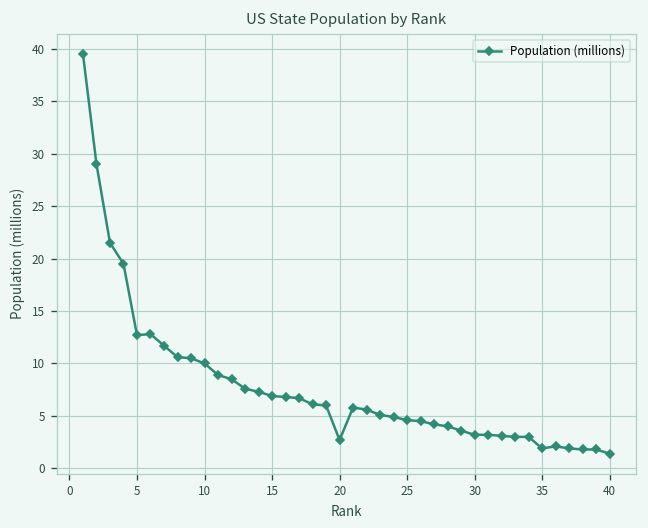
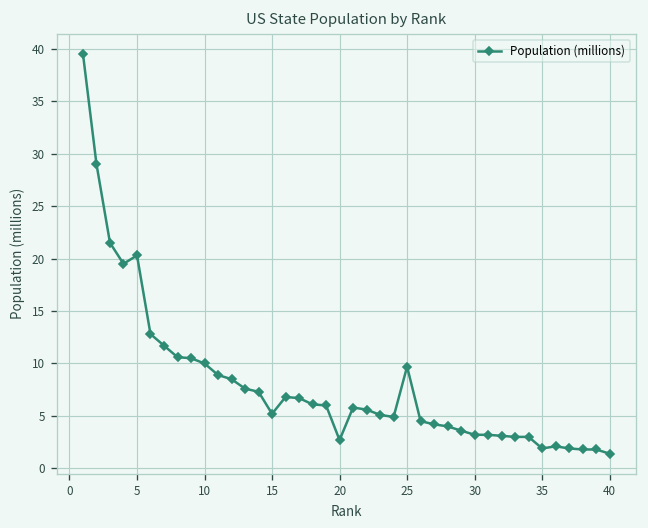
5: 13 -> 20
15: 7 -> 5
25: 5 -> 10
